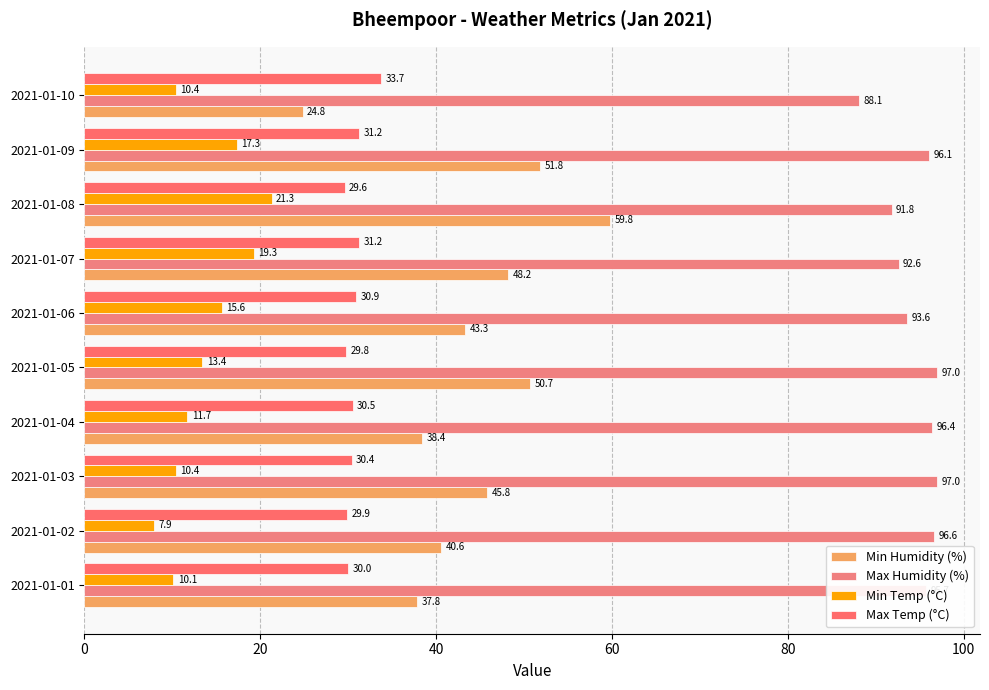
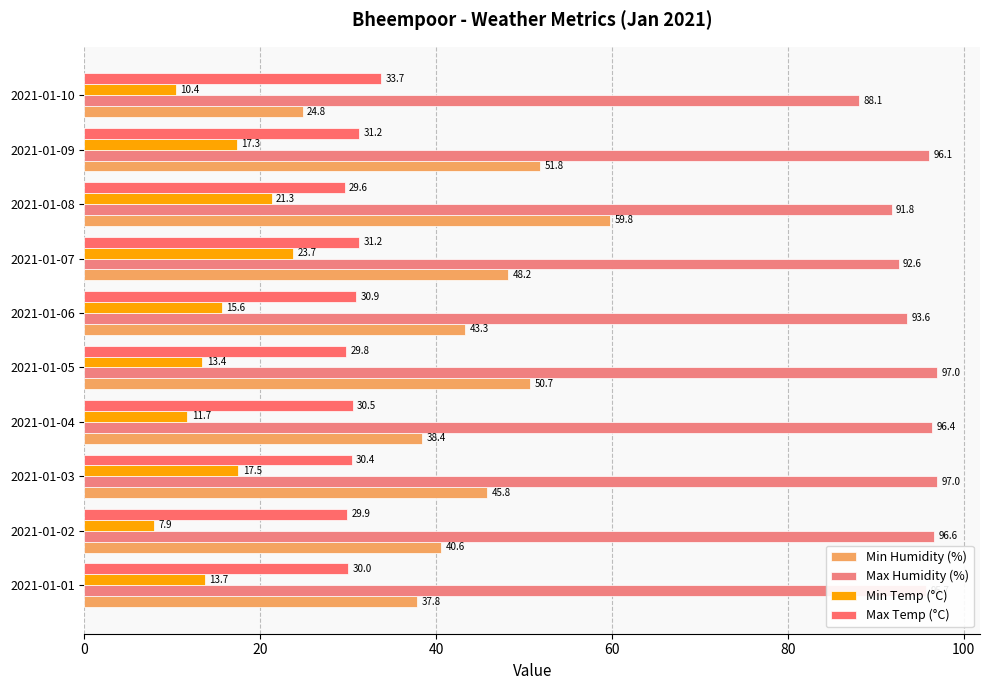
Min Temp (°C), 2021-01-07: 19.3 -> 23.7
Min Temp (°C), 2021-01-03: 10.4 -> 17.5
Min Temp (°C), 2021-01-01: 10.1 -> 13.7
